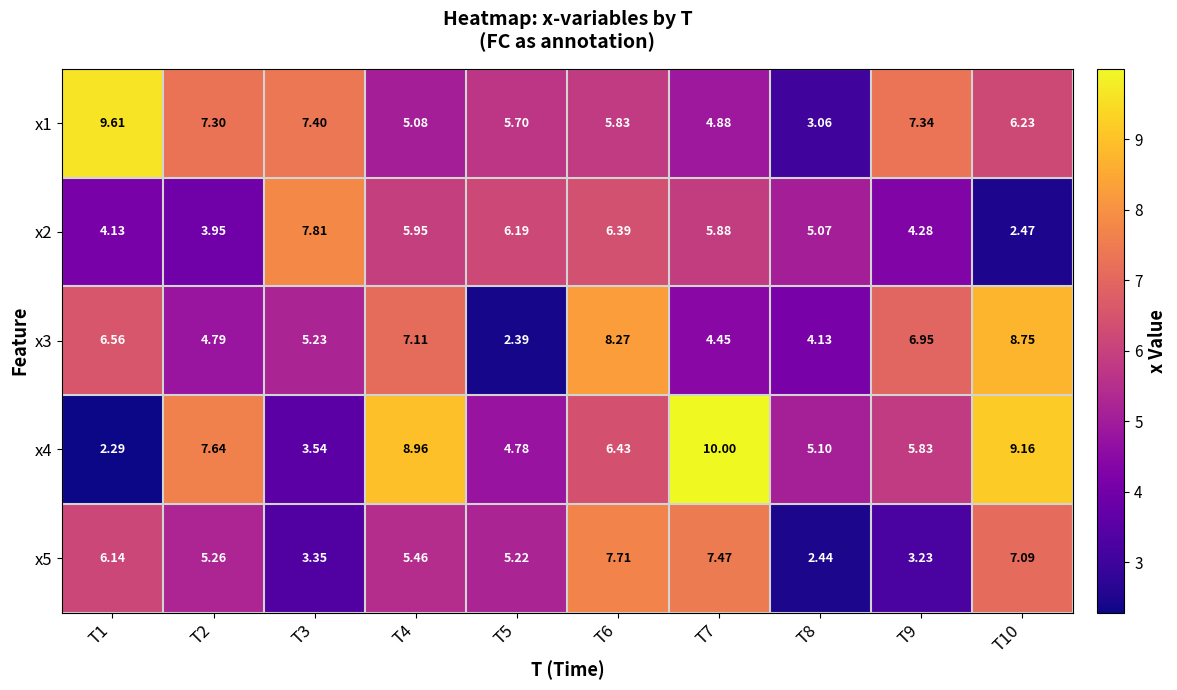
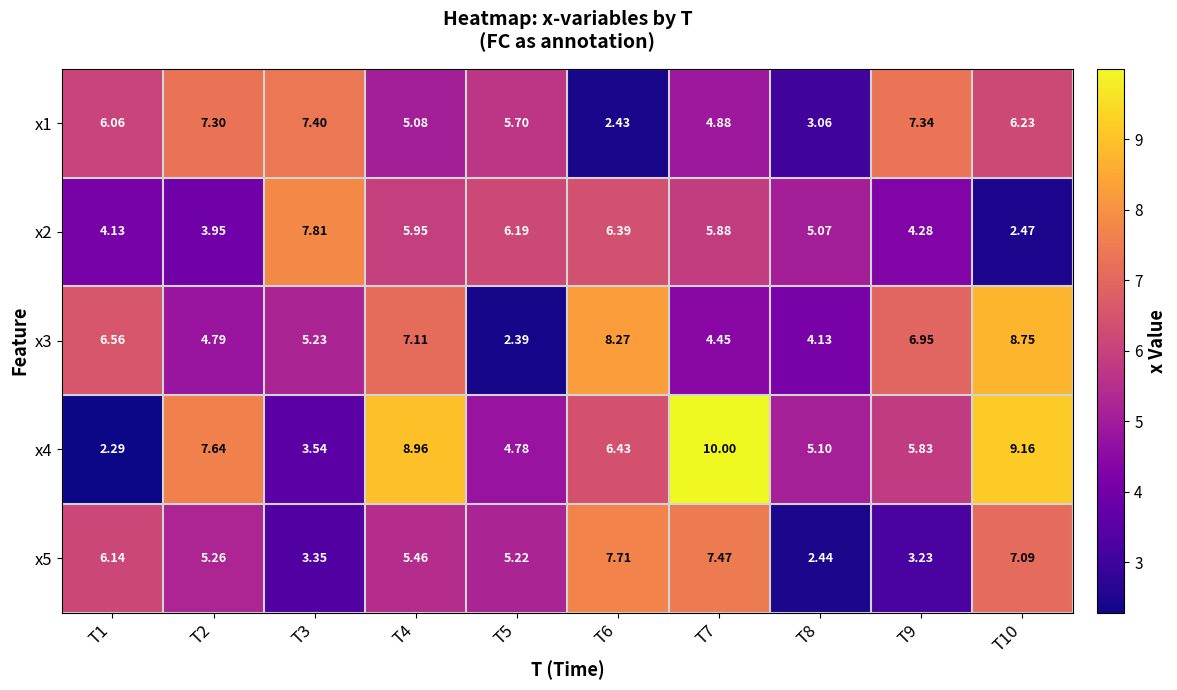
x1, T1: 9.61 -> 6.06
x1, T6: 5.83 -> 2.43
